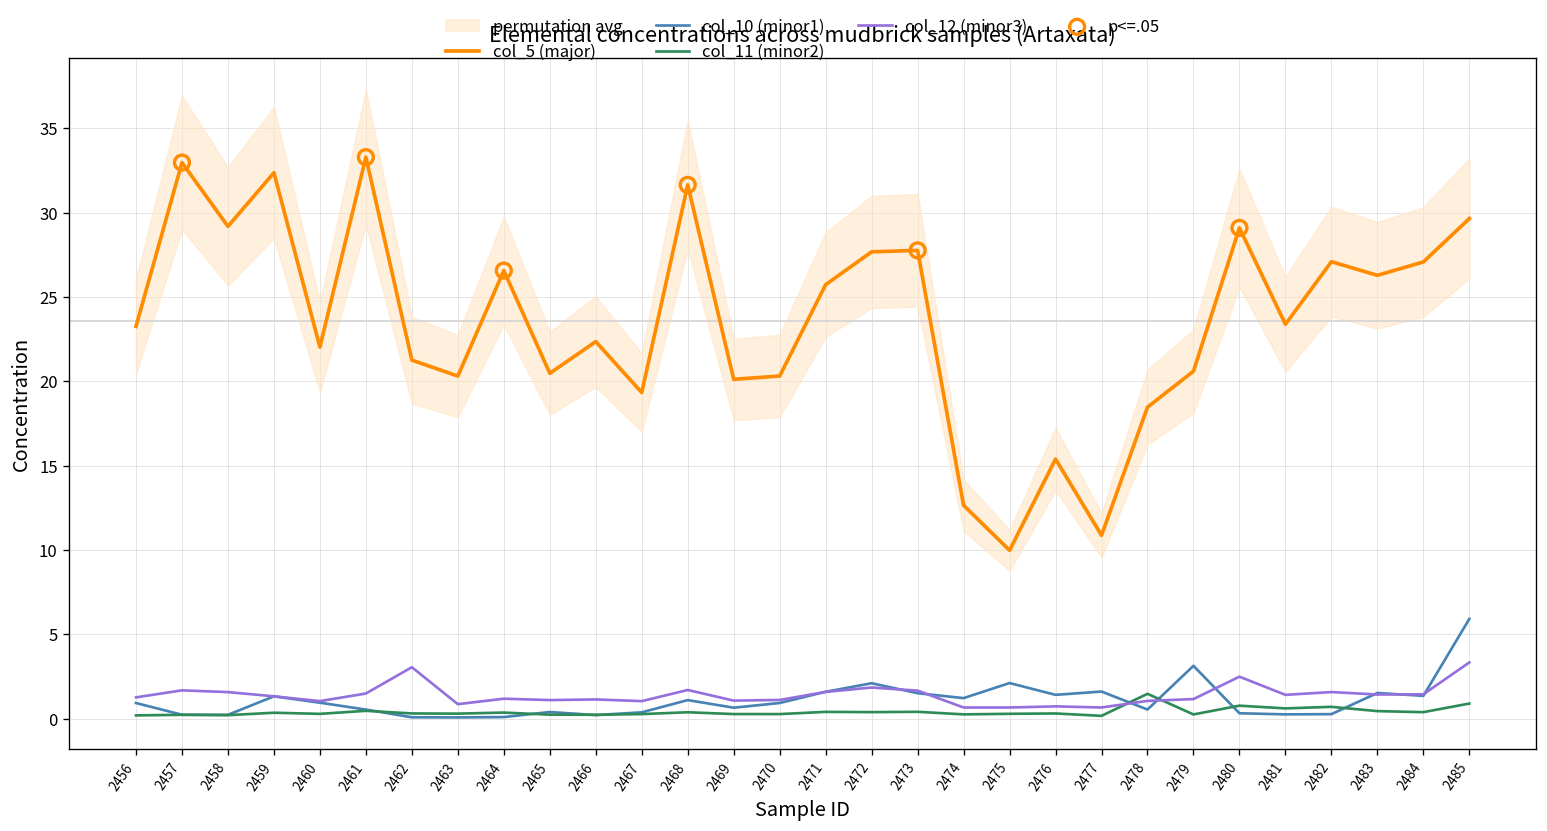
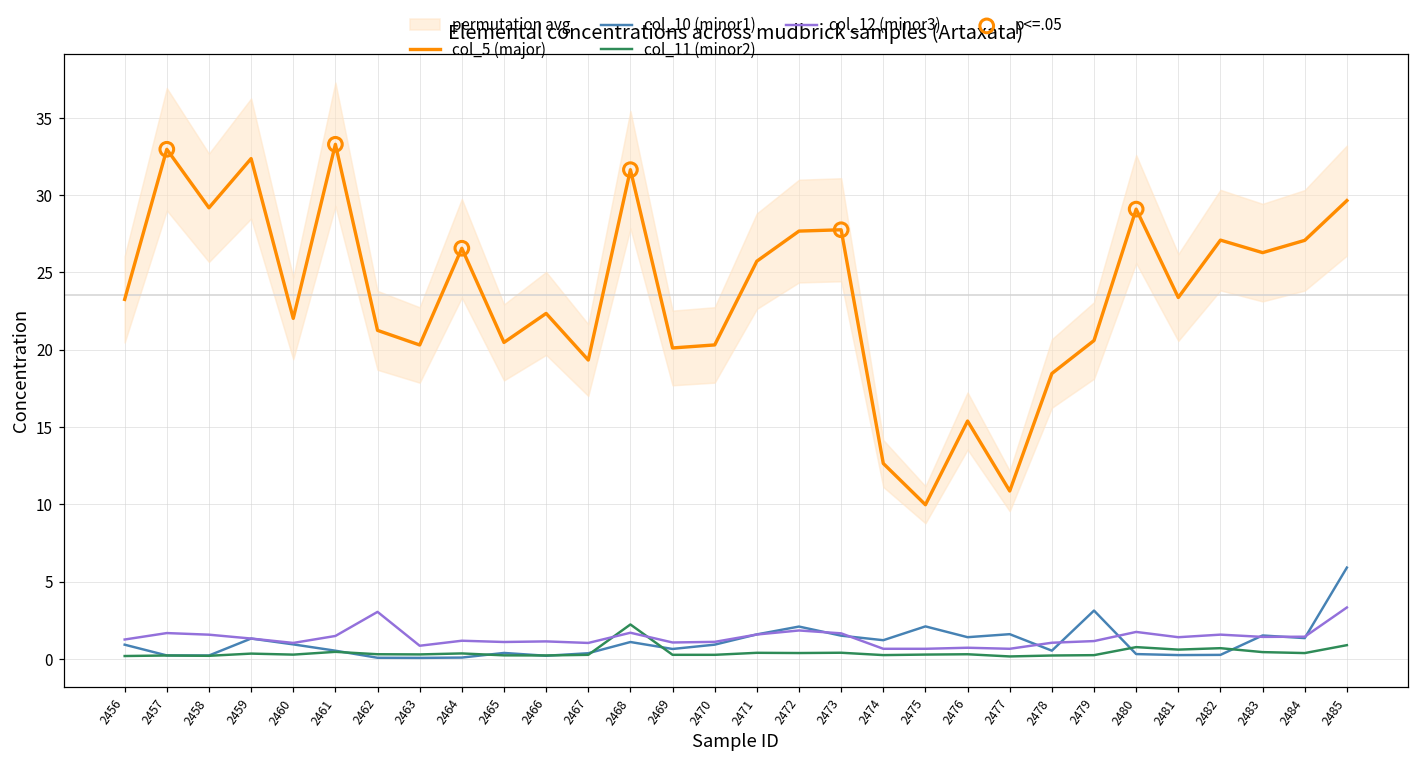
col_11 (minor2), 2468: 0.4 -> 2.2
col_11 (minor2), 2478: 1.5 -> 0.2
col_12 (minor3), 2480: 2.5 -> 1.7
